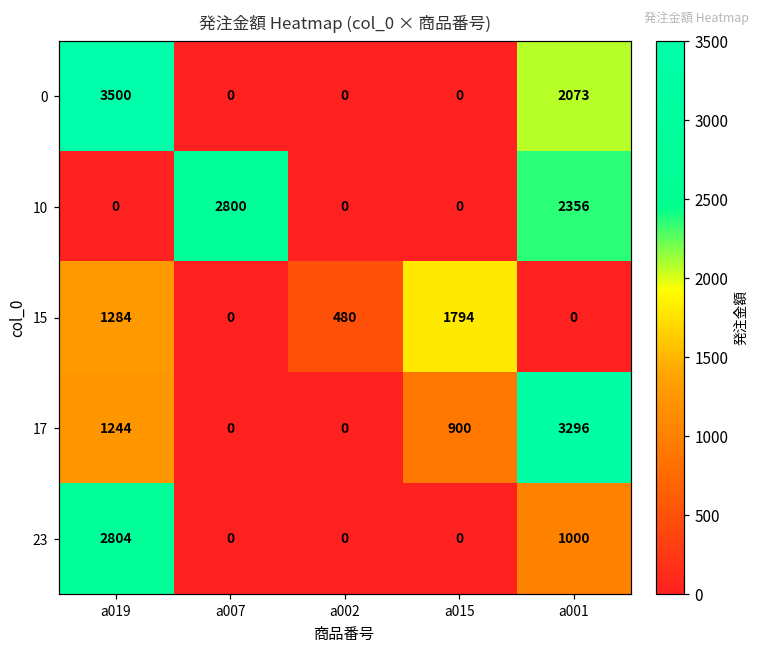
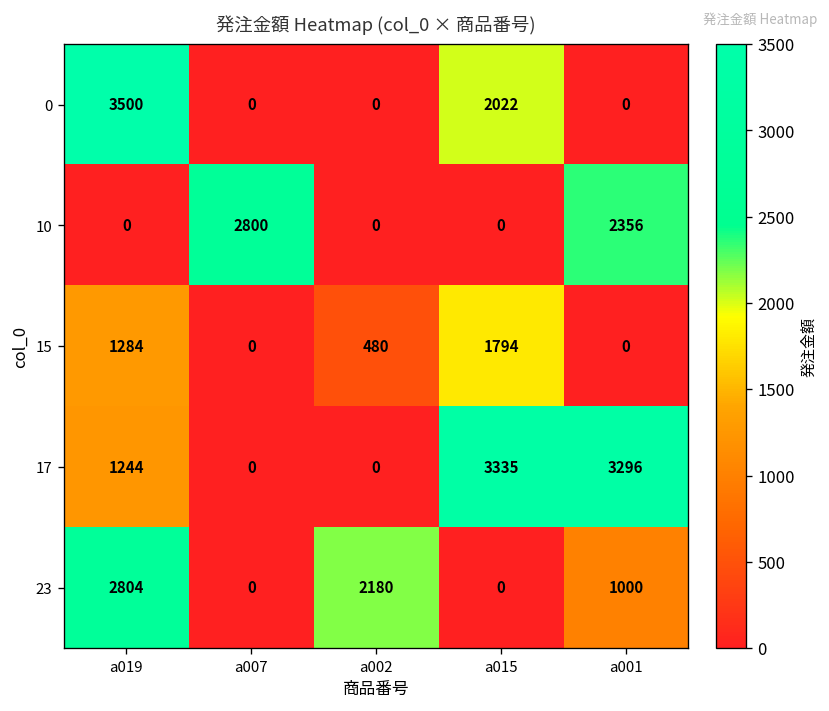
0, a015: 0 -> 2022
0, a001: 2073 -> 0
17, a015: 900 -> 3335
23, a002: 0 -> 2180
